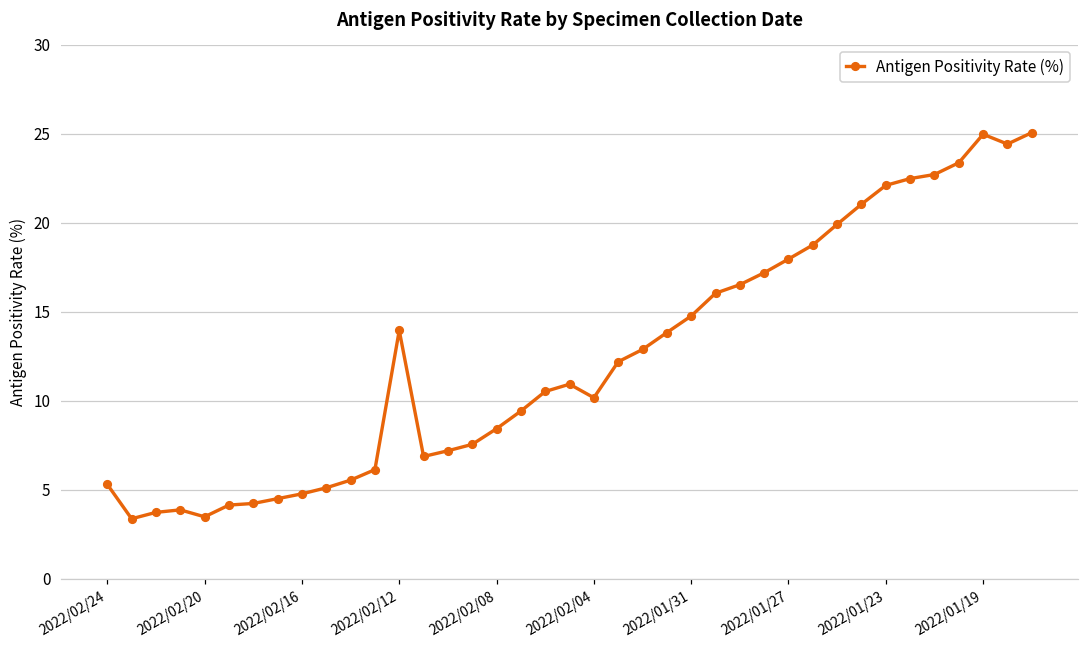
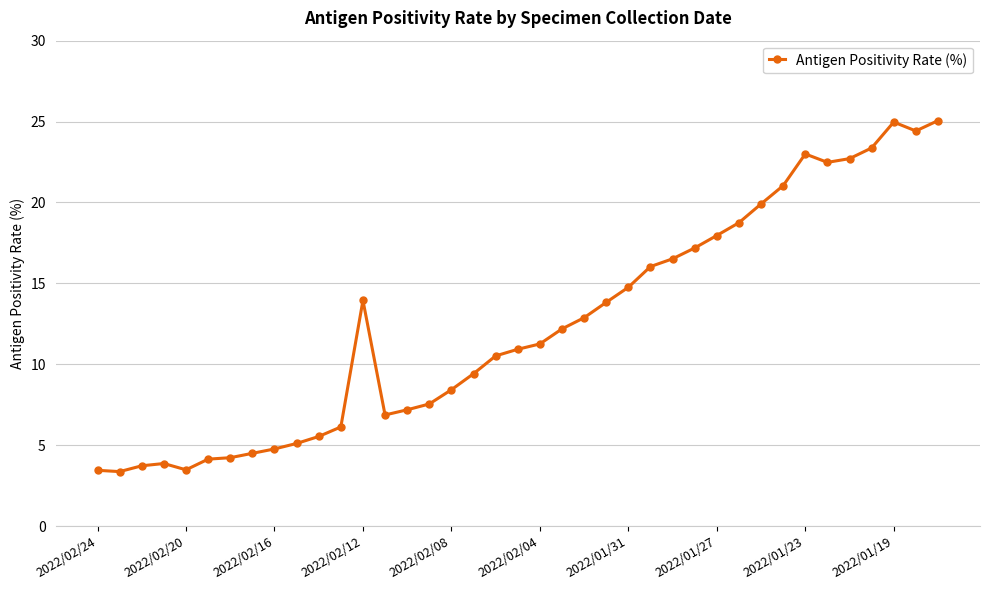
2022/02/24: 5.3 -> 3.5
2022/02/04: 10.2 -> 11.3
2022/01/23: 22.1 -> 23.0
